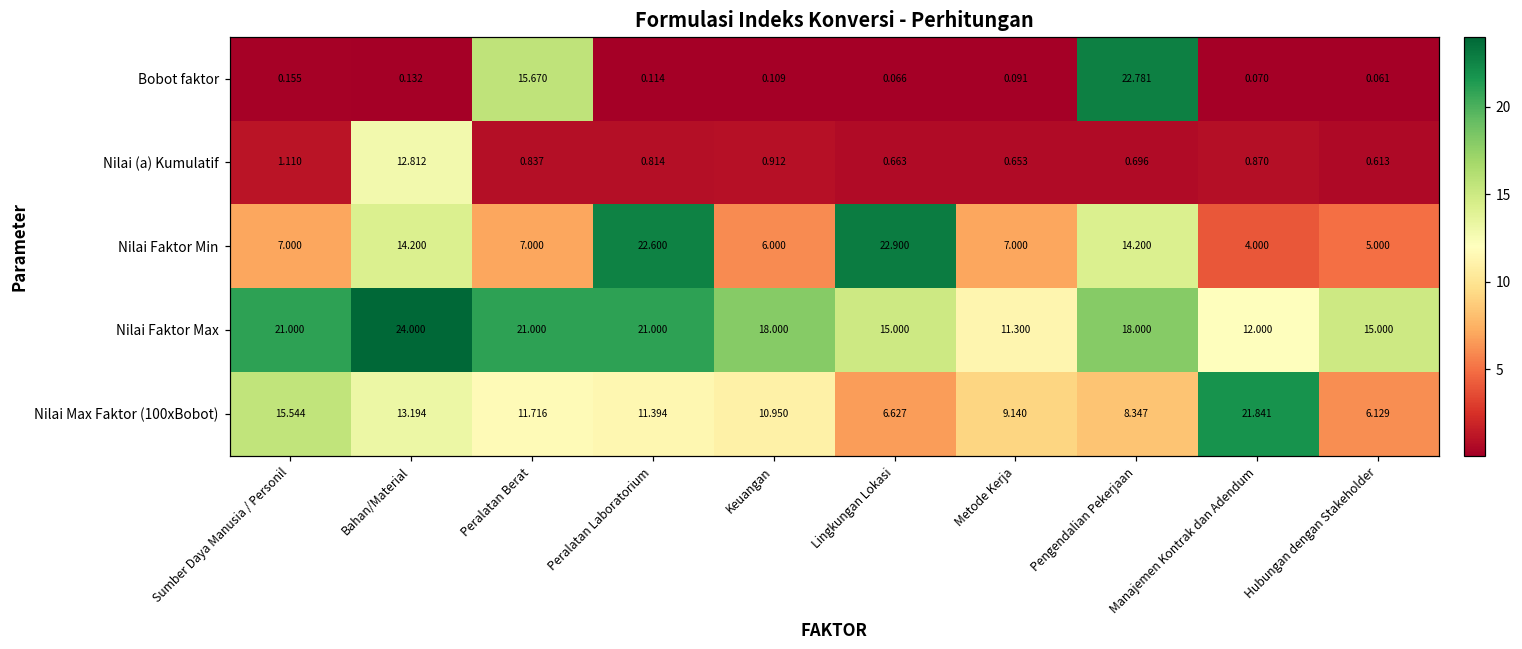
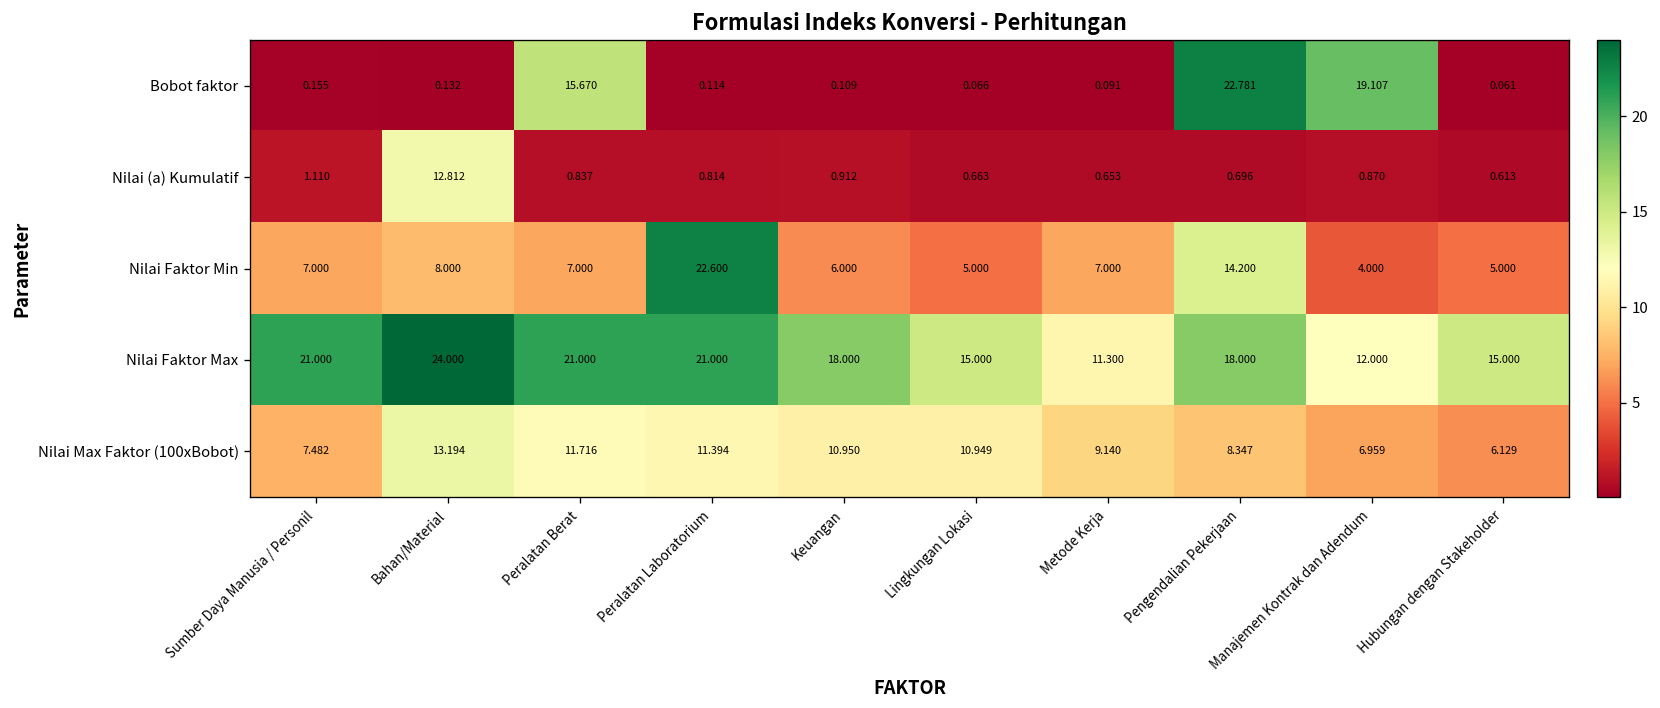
Bobot faktor, Manajemen Kontrak dan Adendum: 0.070 -> 19.107
Nilai Faktor Min, Bahan/Material: 14.200 -> 8.000
Nilai Faktor Min, Lingkungan Lokasi: 22.900 -> 5.000
Nilai Max Faktor (100xBobot), Sumber Daya Manusia / Personil: 15.544 -> 7.482
Nilai Max Faktor (100xBobot), Lingkungan Lokasi: 6.627 -> 10.949
Nilai Max Faktor (100xBobot), Manajemen Kontrak dan Adendum: 21.841 -> 6.959
